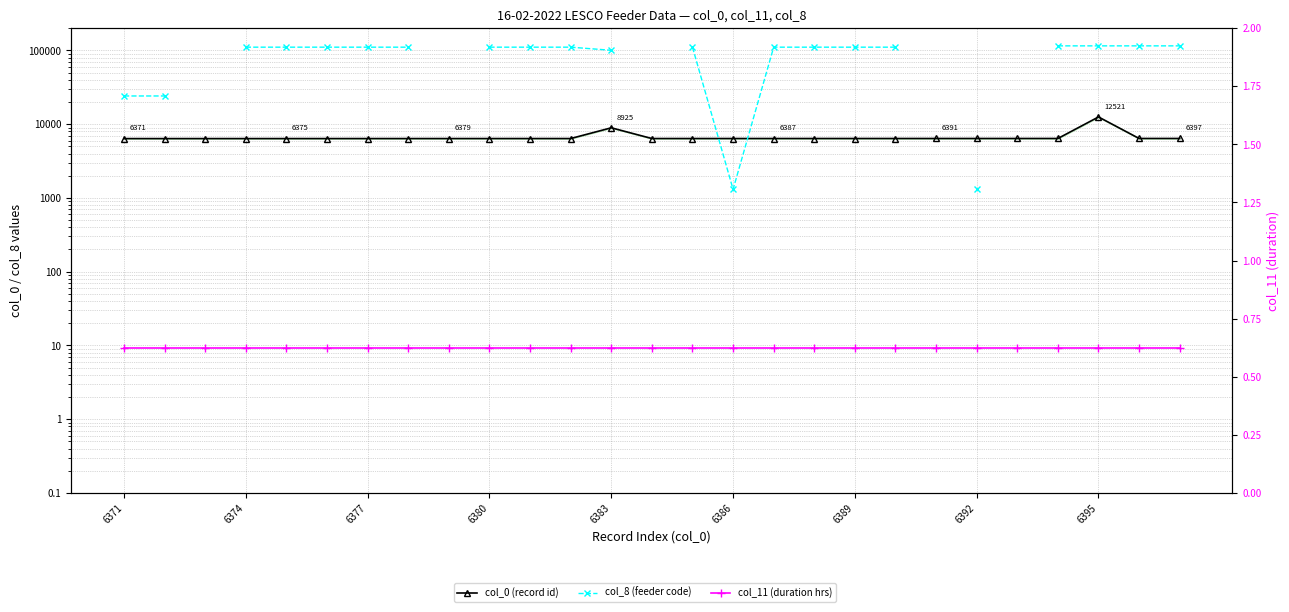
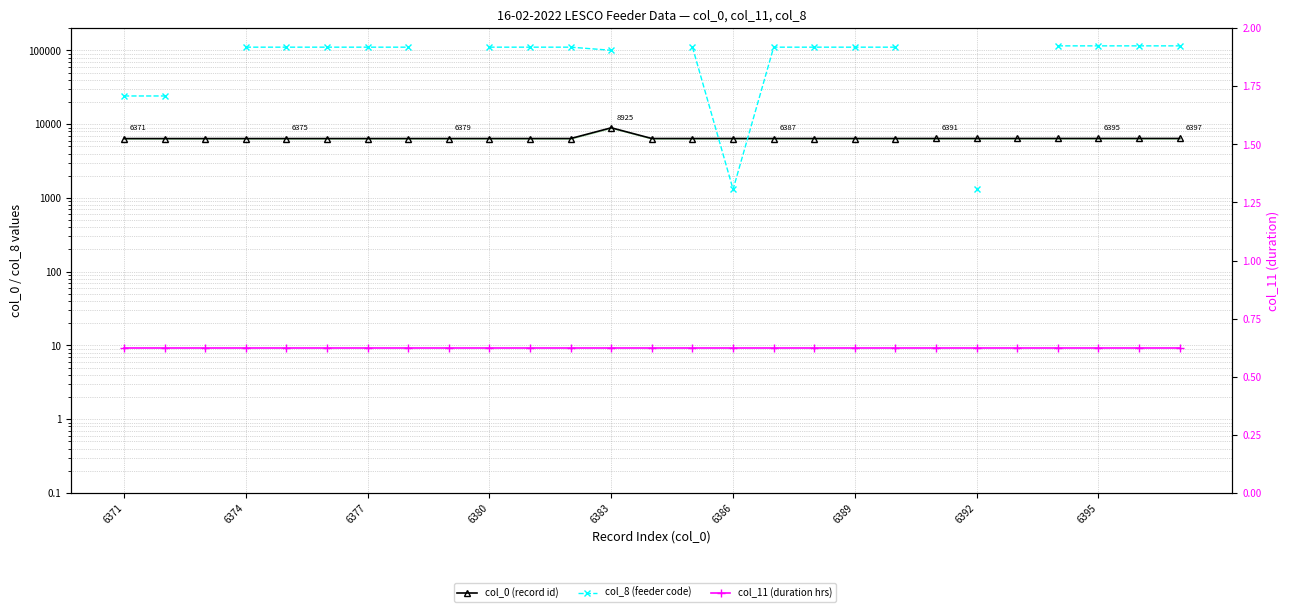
col_0 (record id), 6395: 12521 -> 6395
